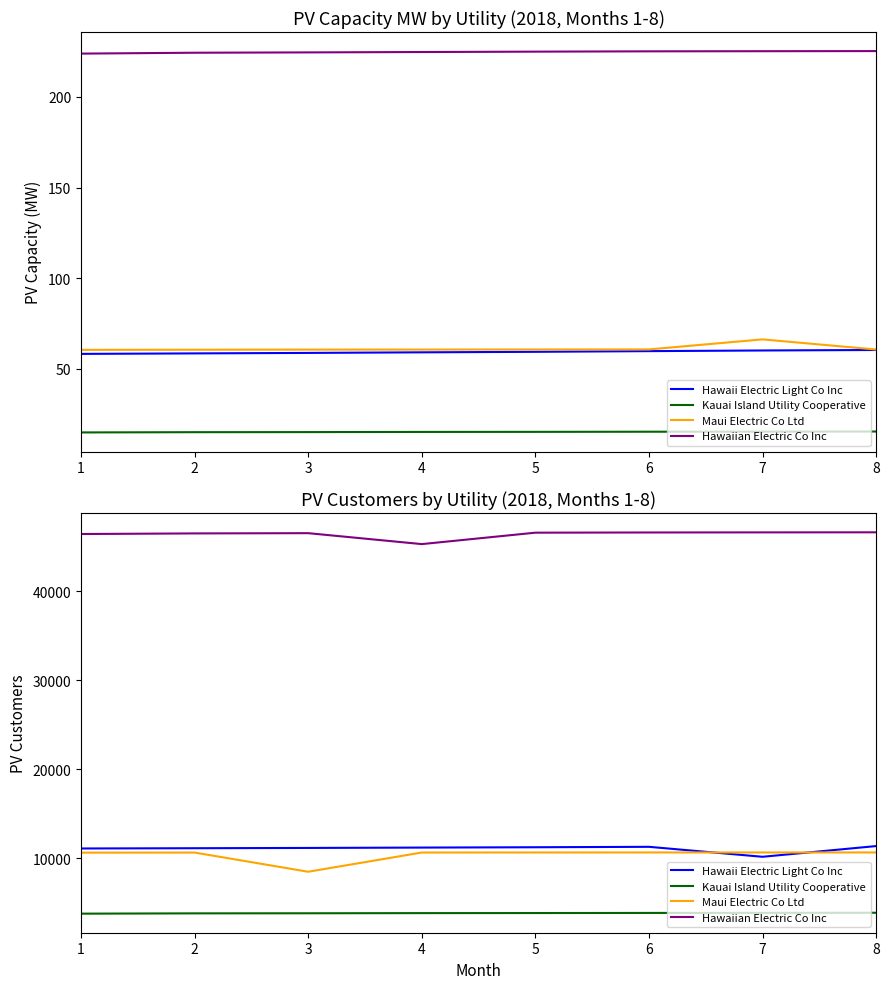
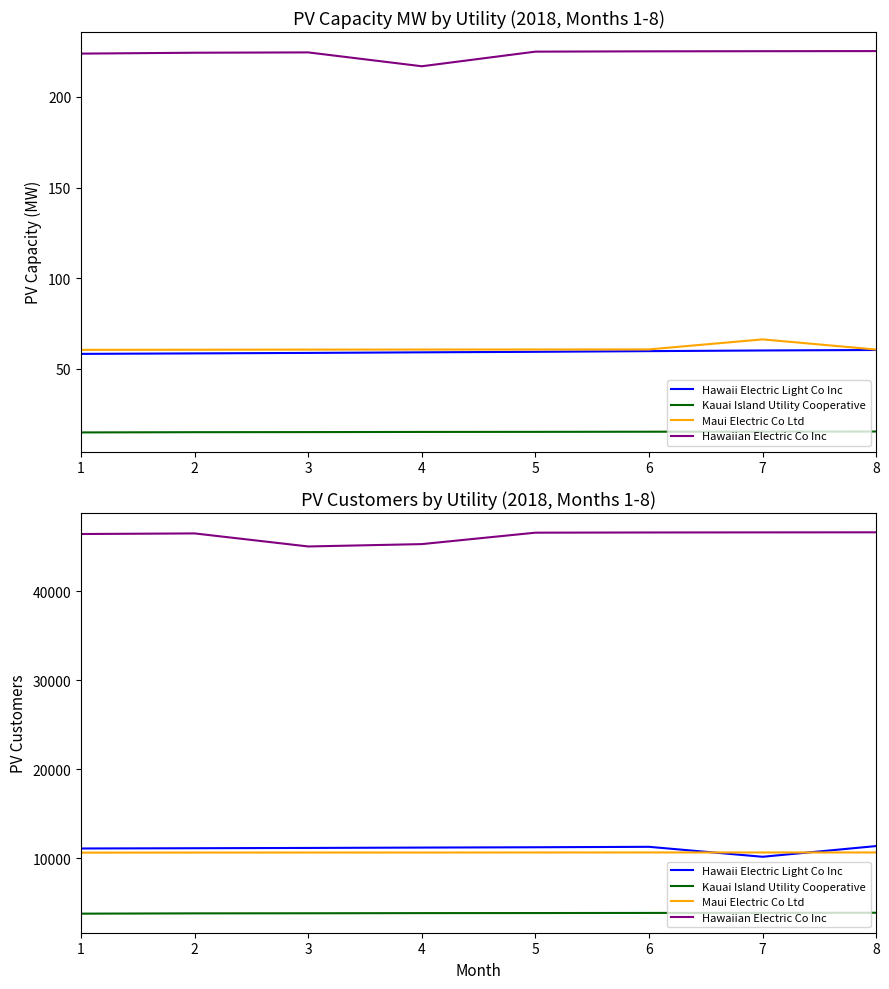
PV Capacity MW by Utility (2018, Months 1-8), Hawaiian Electric Co Inc, 4: 225 -> 217
PV Customers by Utility (2018, Months 1-8), Maui Electric Co Ltd, 3: 8000 -> 11000
PV Customers by Utility (2018, Months 1-8), Hawaiian Electric Co Inc, 3: 47000 -> 45000
